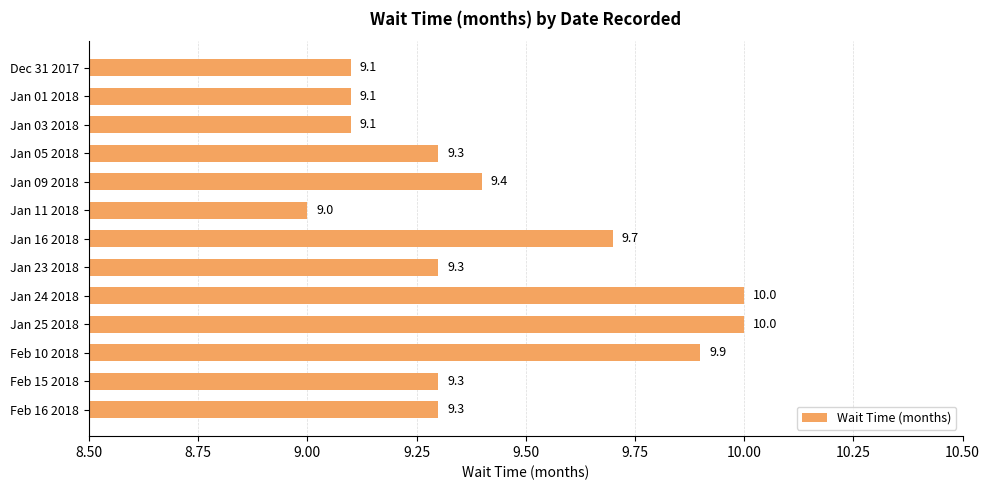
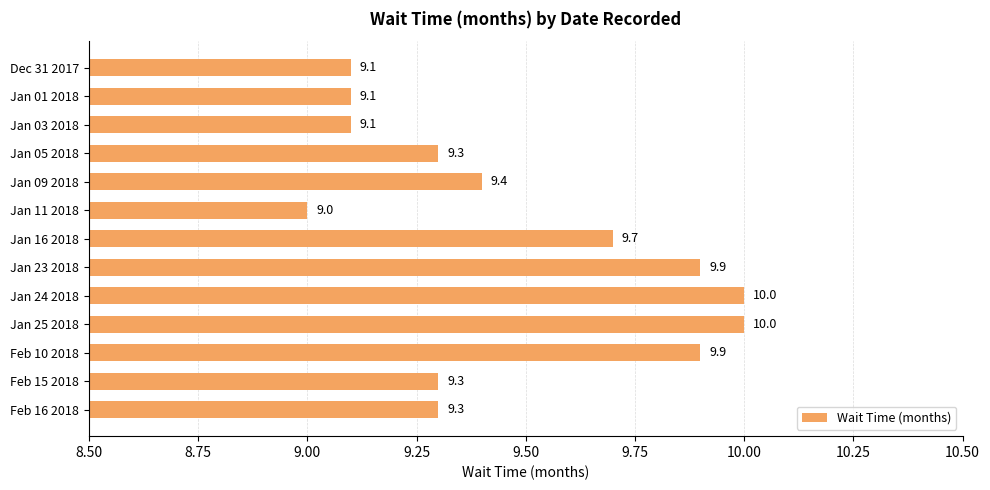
Jan 23 2018: 9.3 -> 9.9
